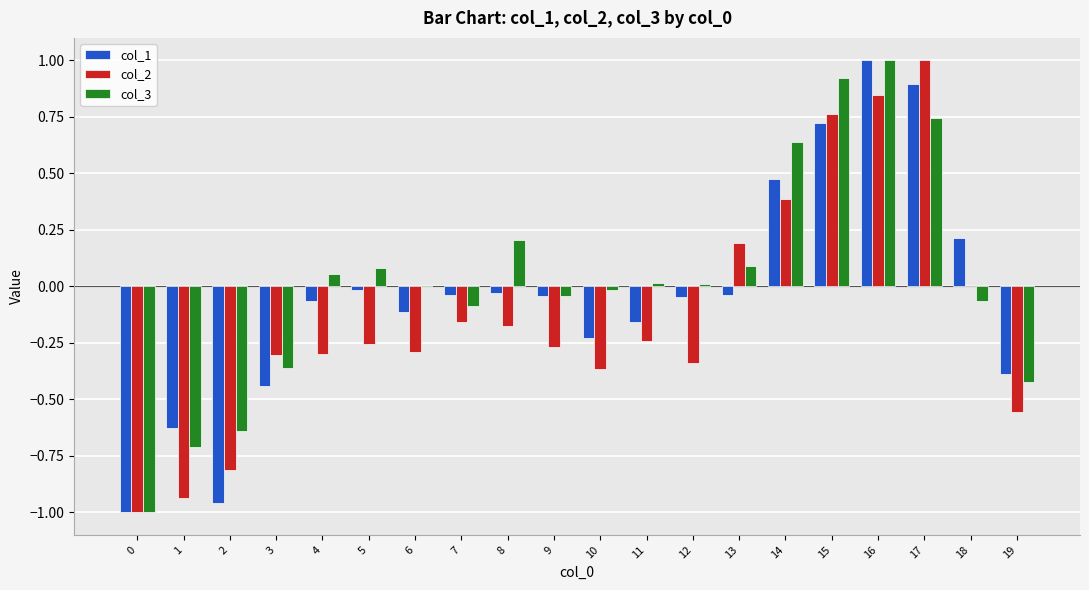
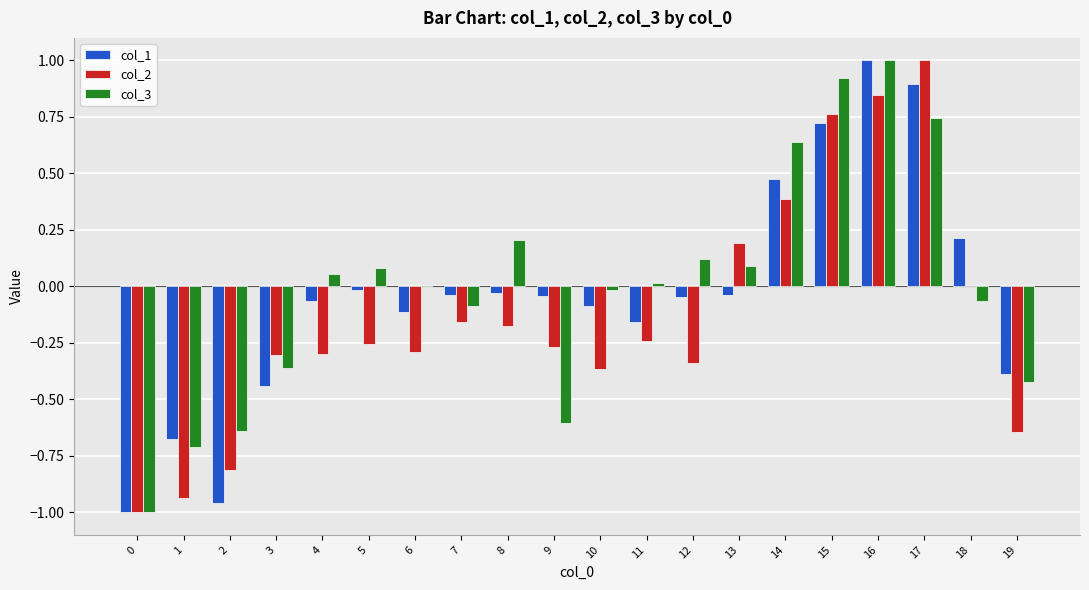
col_1, 1: -0.63 -> -0.68
col_3, 9: -0.04 -> -0.60
col_1, 10: -0.23 -> -0.08
col_3, 12: 0.01 -> 0.12
col_2, 19: -0.56 -> -0.64
